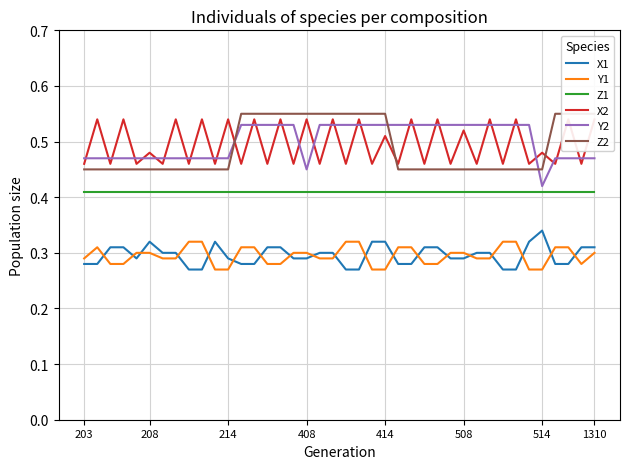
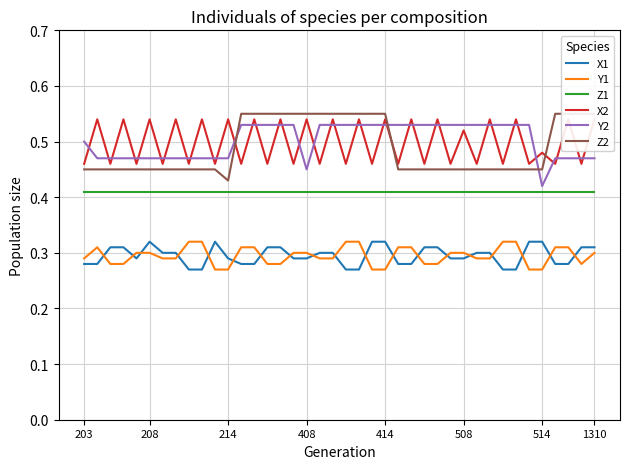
Y2, 203: 0.47 -> 0.50
X2, 208: 0.48 -> 0.54
Z2, 214: 0.45 -> 0.43
X2, 414: 0.51 -> 0.54
X1, 514: 0.34 -> 0.32
